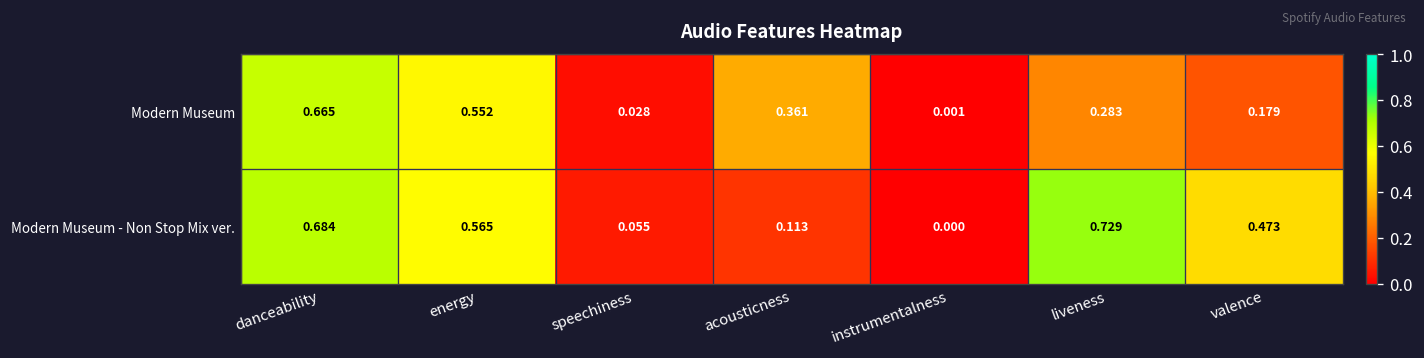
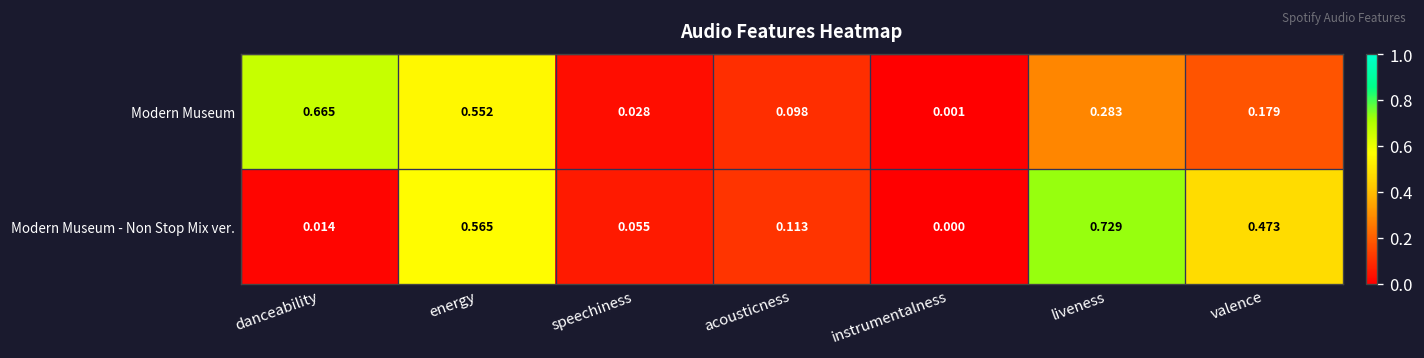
Modern Museum, acousticness: 0.361 -> 0.098
Modern Museum - Non Stop Mix ver., danceability: 0.684 -> 0.014
